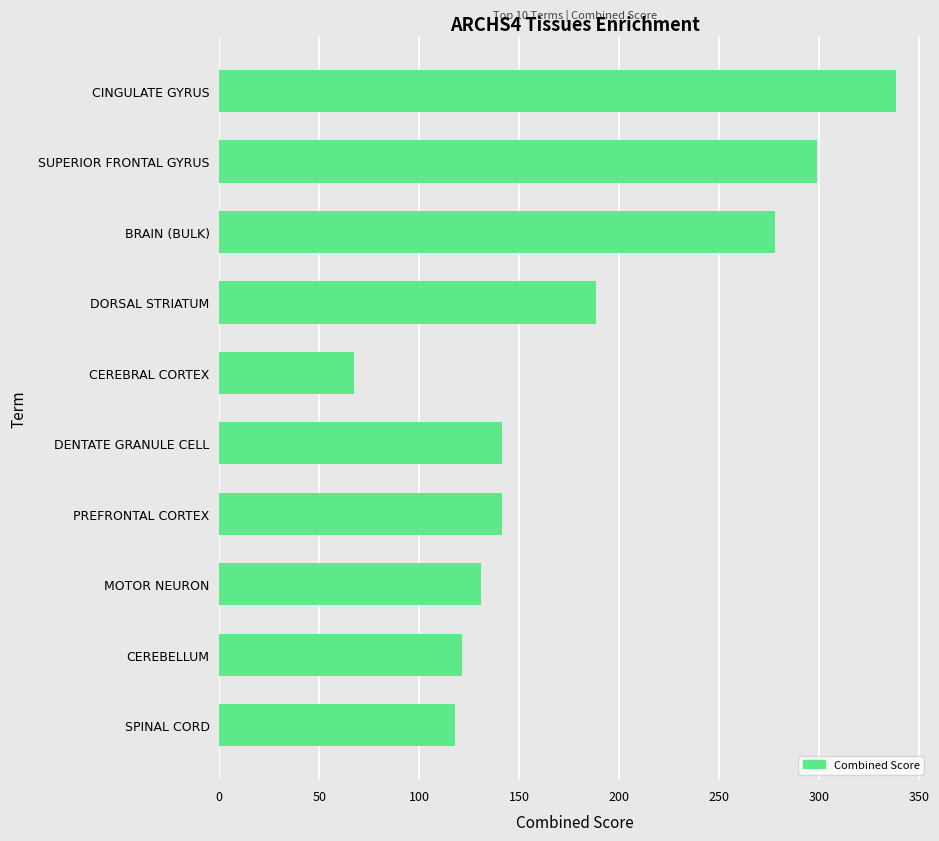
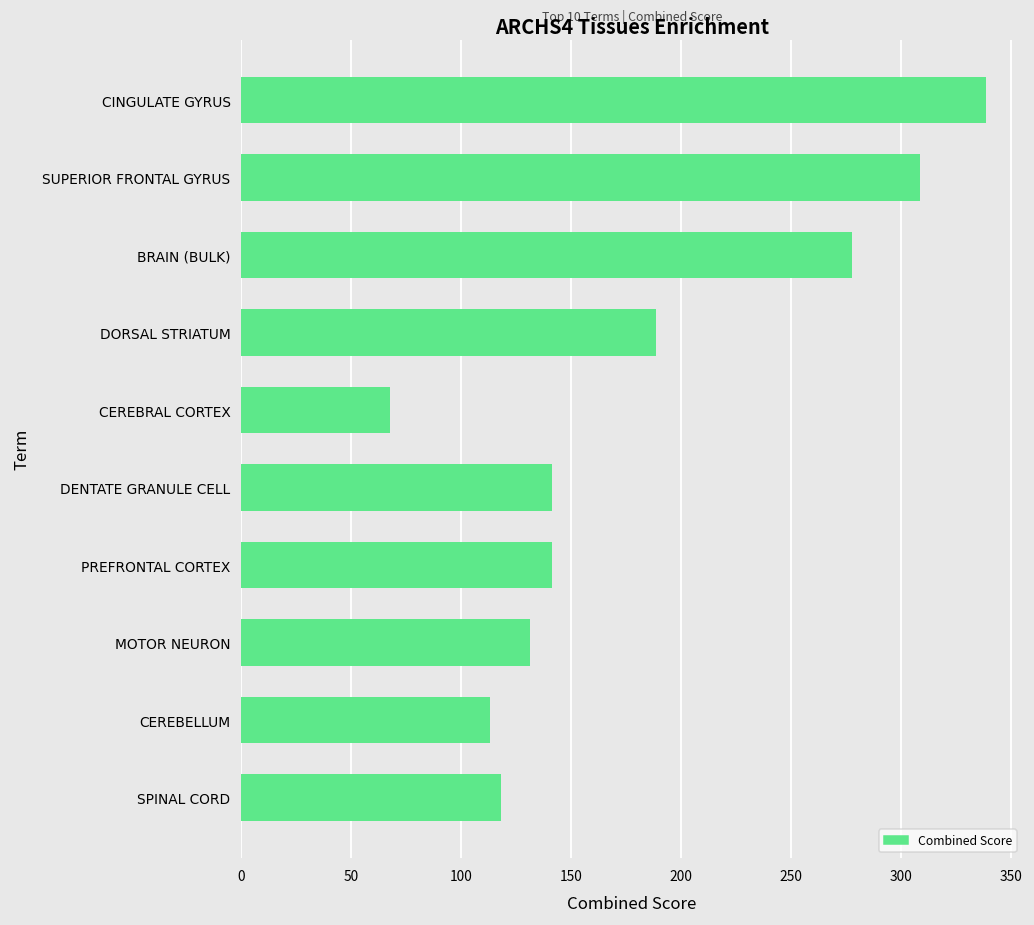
SUPERIOR FRONTAL GYRUS: 299 -> 309
CEREBELLUM: 121 -> 113
